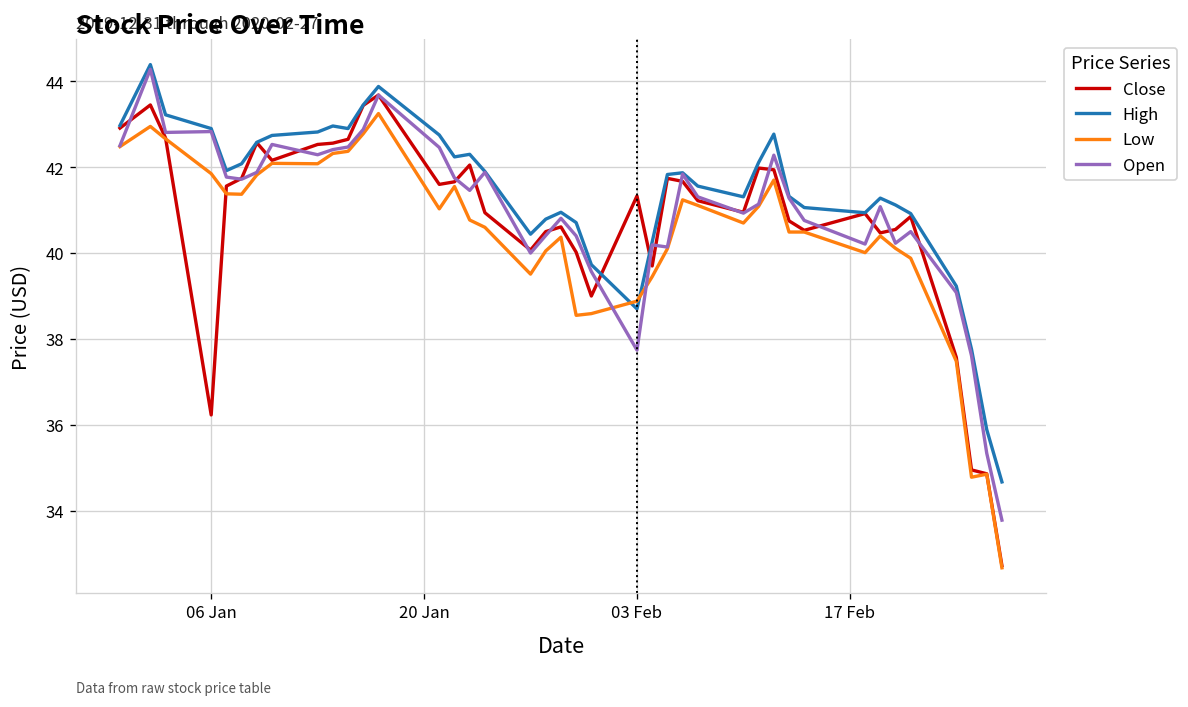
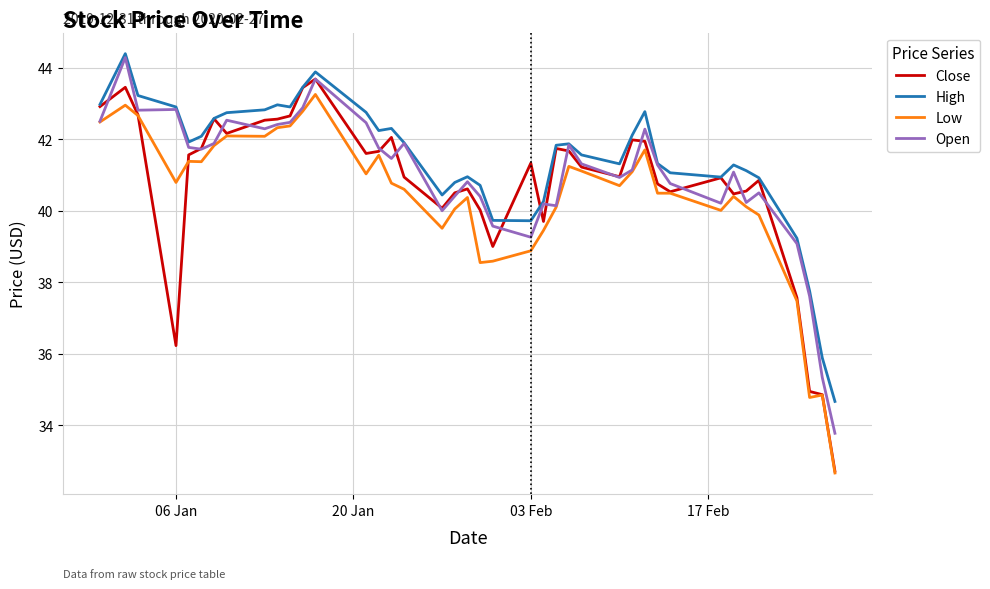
Low, 06 Jan: 41.9 -> 40.8
High, 03 Feb: 38.7 -> 39.7
Open, 03 Feb: 37.7 -> 39.3
